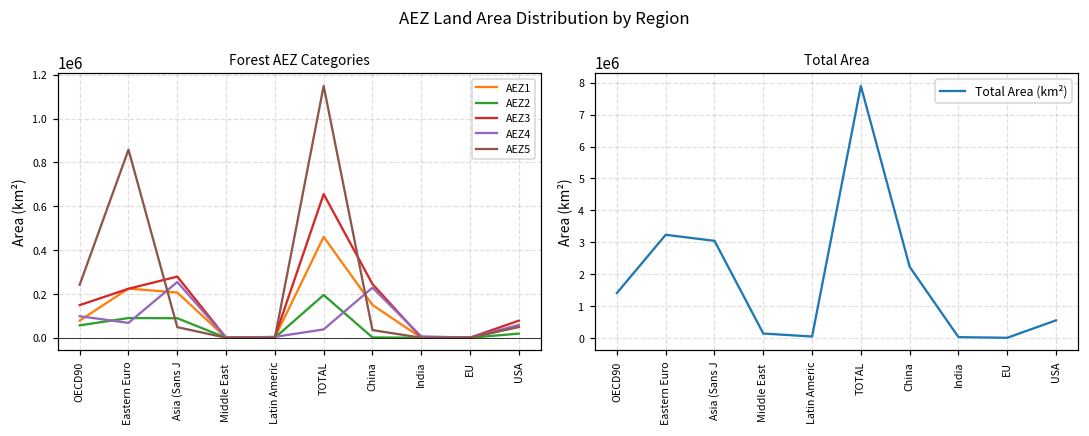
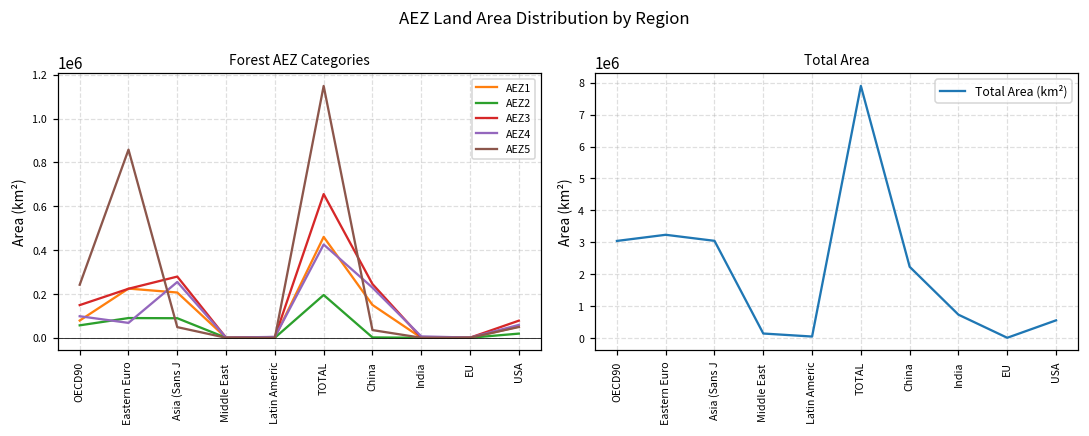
Forest AEZ Categories, AEZ4, TOTAL: 40000 -> 430000
Total Area, OECD90: 1400000 -> 3000000
Total Area, India: 0 -> 700000
